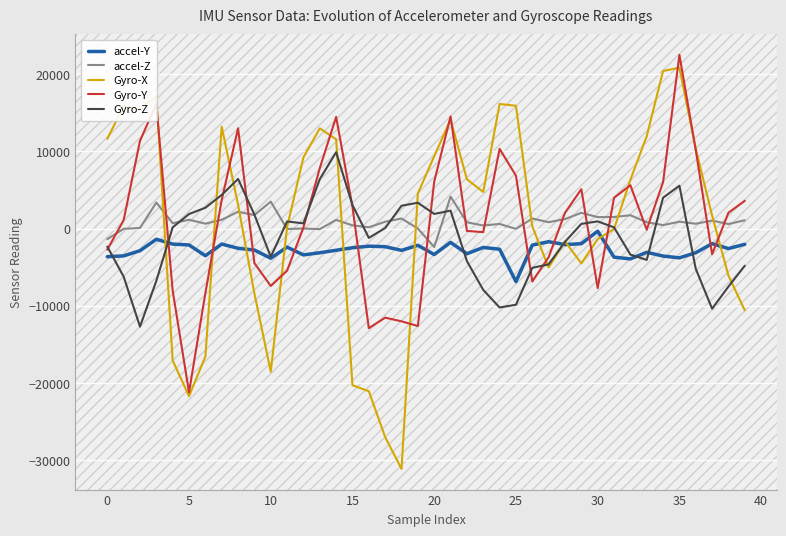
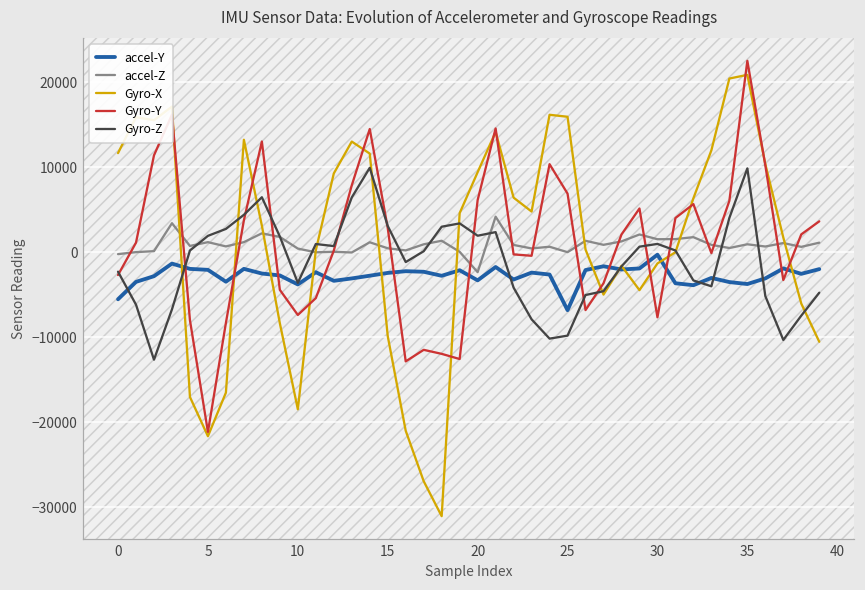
accel-Y, 0: -4000 -> -6000
accel-Z, 0: -1000 -> 0
accel-Z, 10: 3000 -> 0
Gyro-X, 15: -20000 -> -10000
Gyro-Z, 35: 6000 -> 10000
